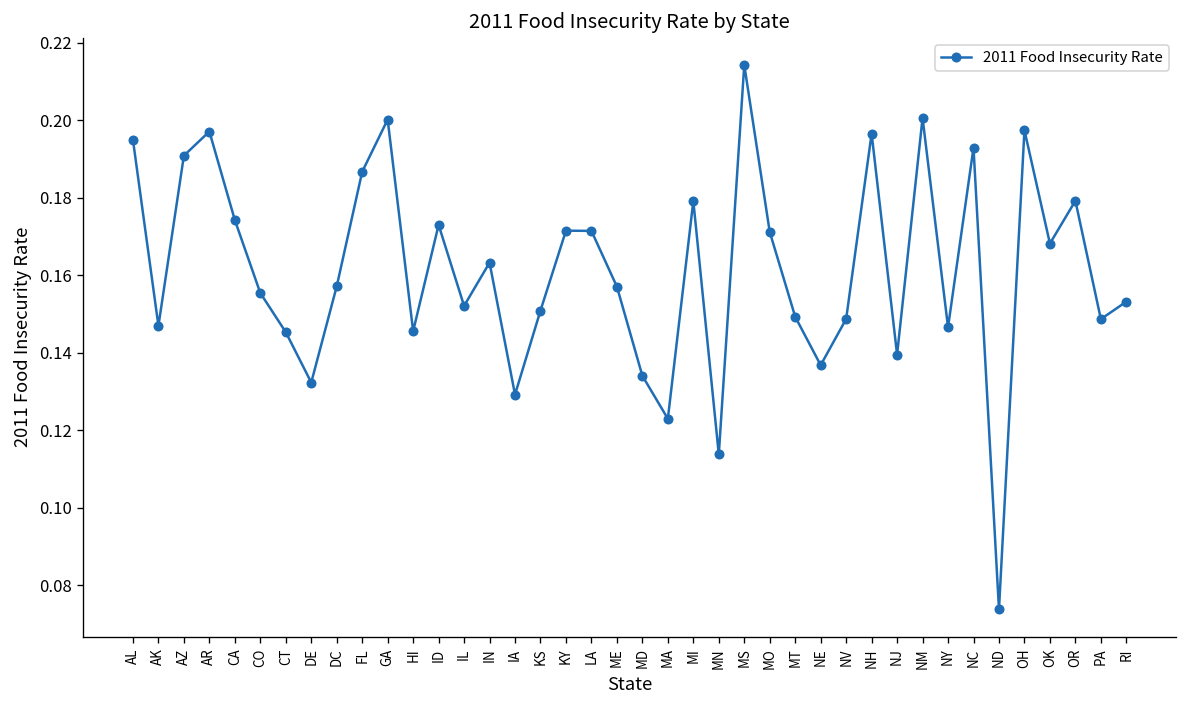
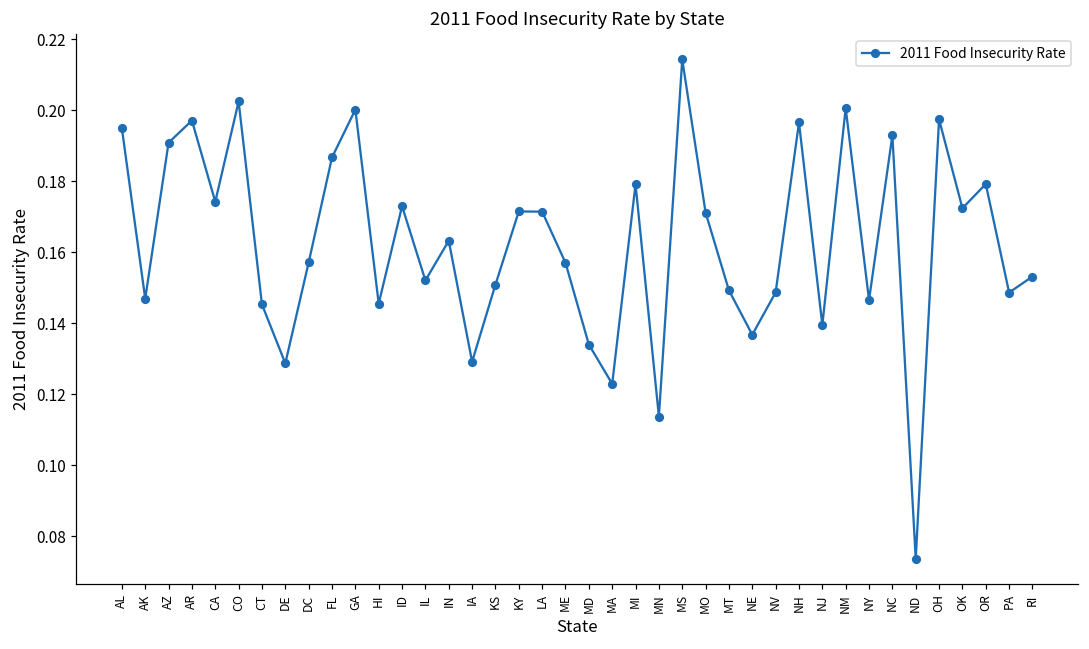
CO: 0.155 -> 0.203
DE: 0.132 -> 0.129
OK: 0.168 -> 0.172
